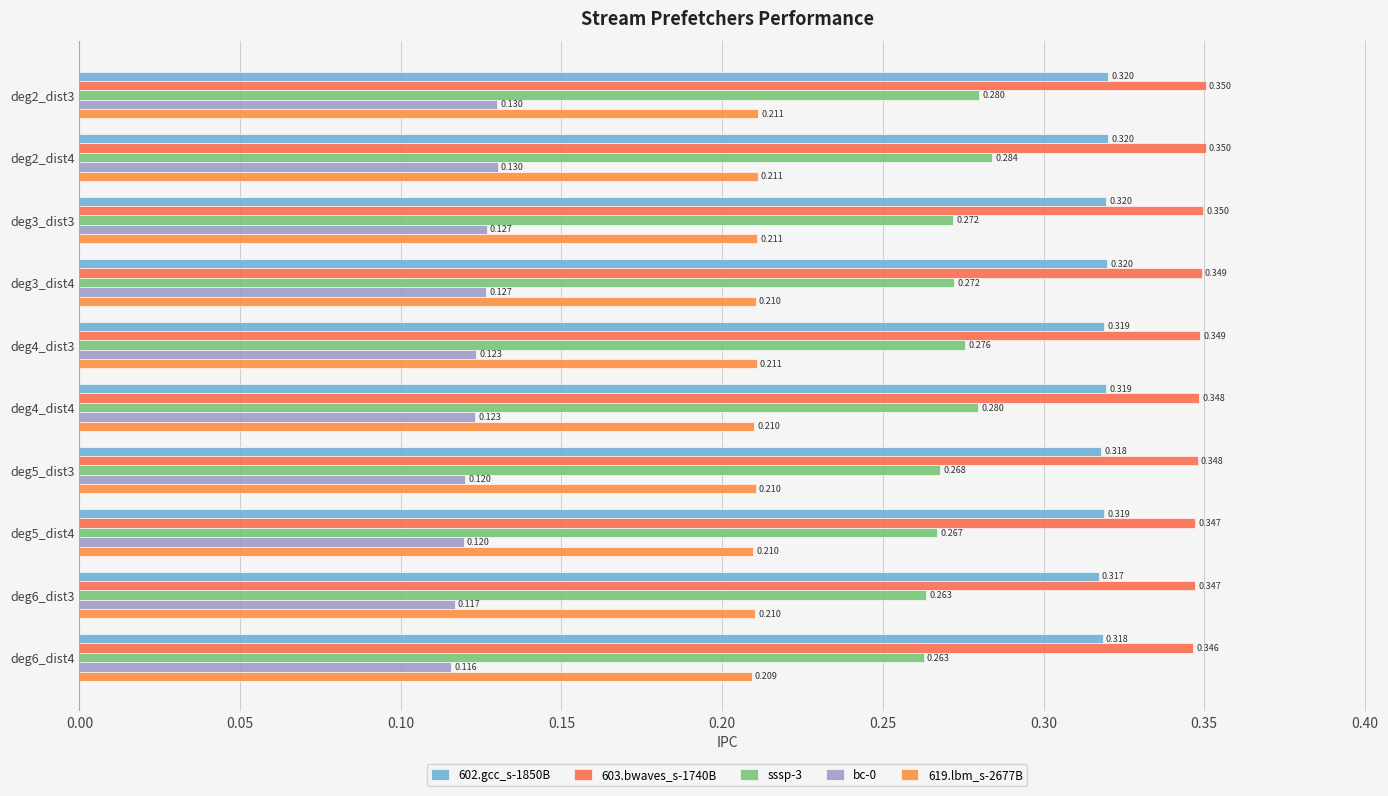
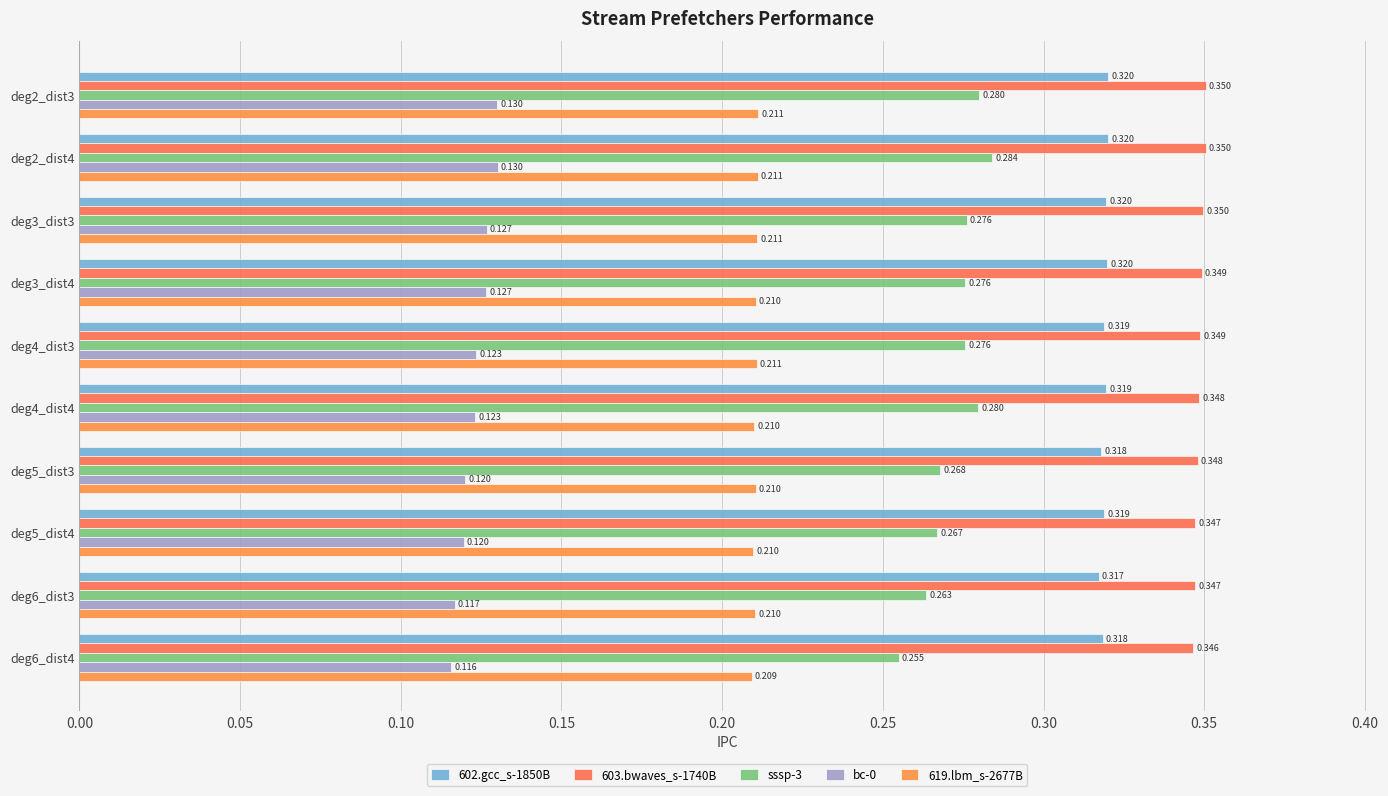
sssp-3, deg3_dist3: 0.272 -> 0.276
sssp-3, deg3_dist4: 0.272 -> 0.276
sssp-3, deg6_dist4: 0.263 -> 0.255
